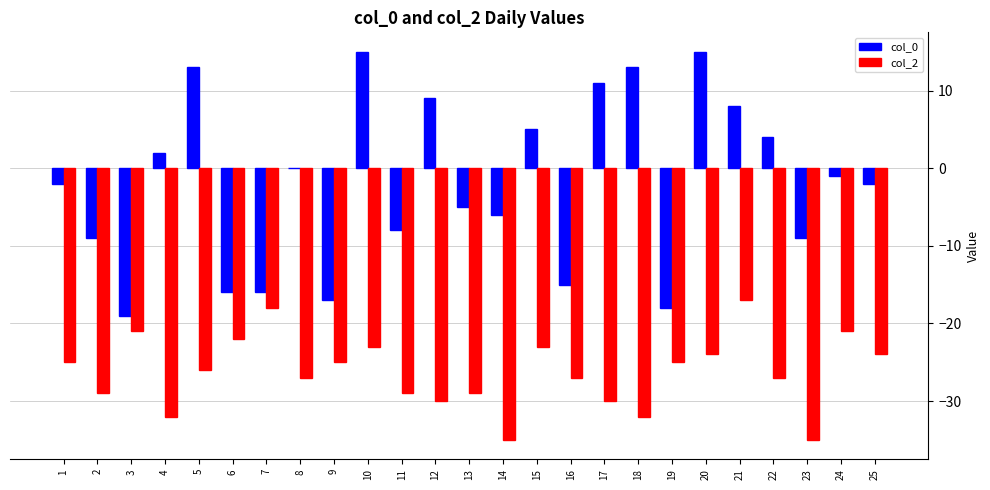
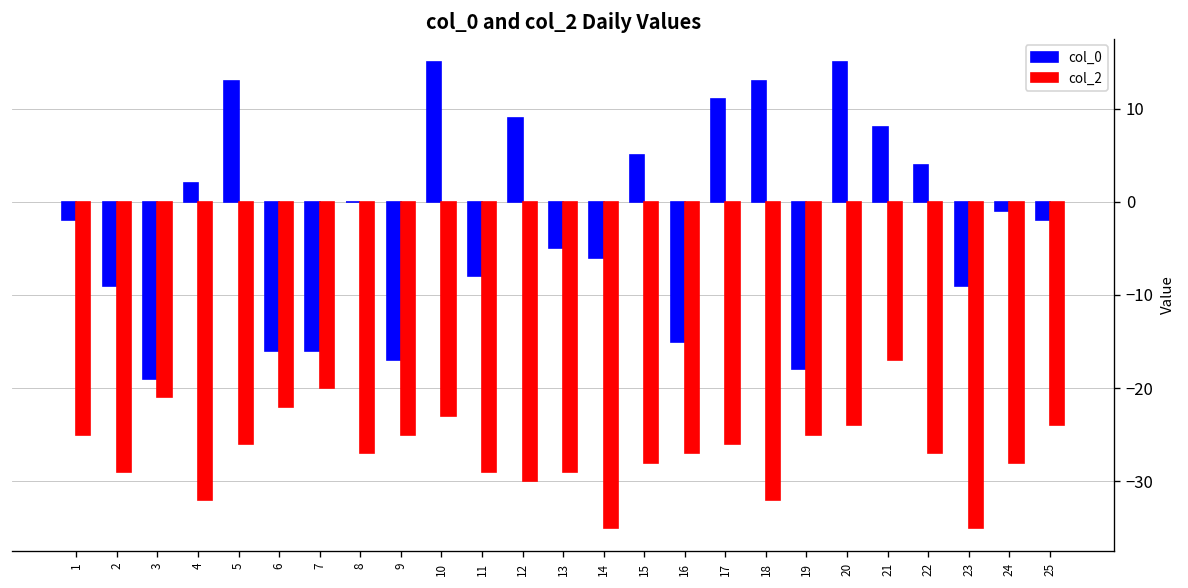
col_2, 7: -18 -> -20
col_2, 15: -23 -> -28
col_2, 17: -30 -> -26
col_2, 24: -21 -> -28
